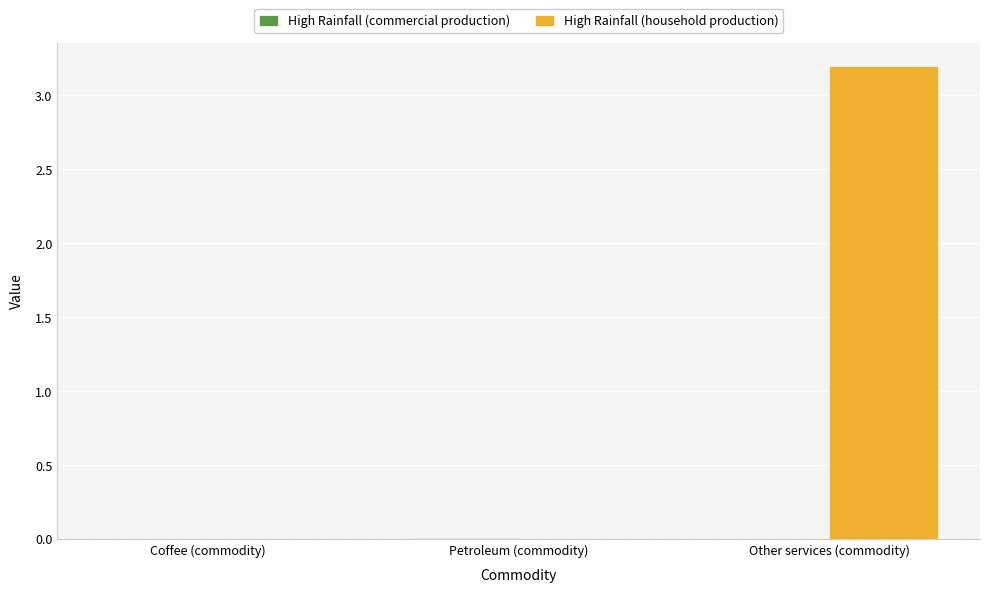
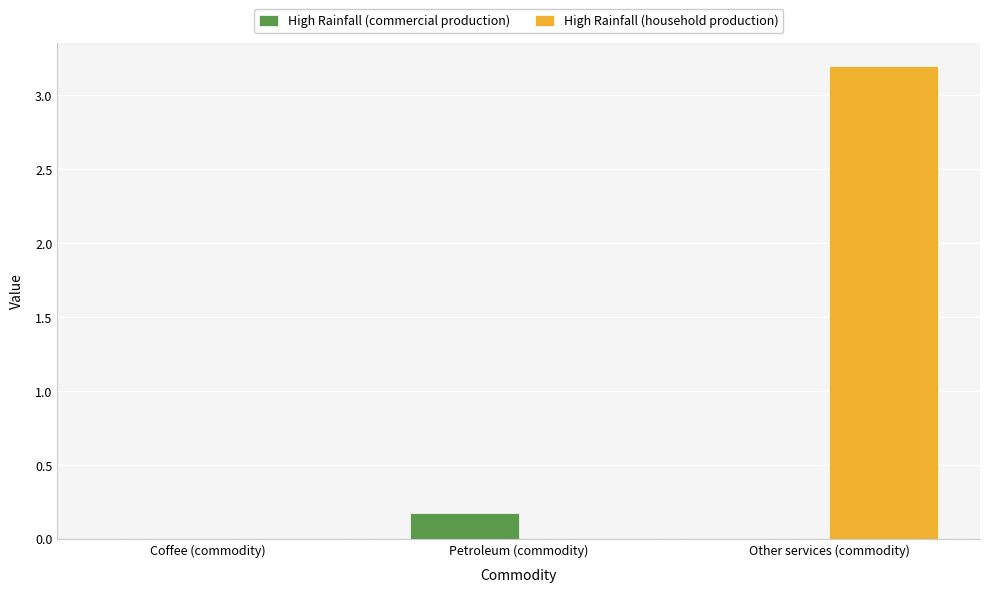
High Rainfall (commercial production), Petroleum (commodity): 0.01 -> 0.17
